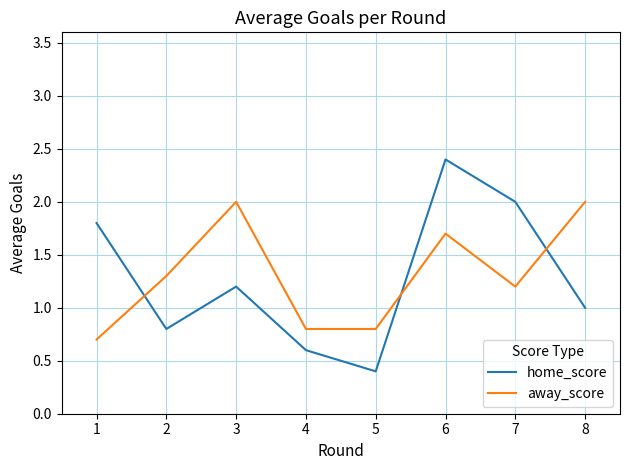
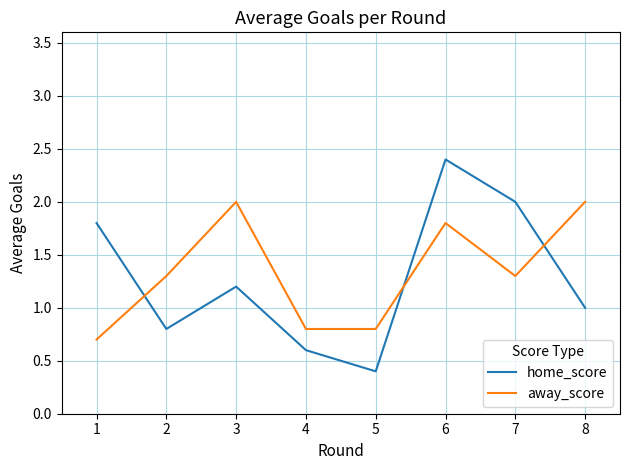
away_score, 6: 1.7 -> 1.8
away_score, 7: 1.2 -> 1.3
